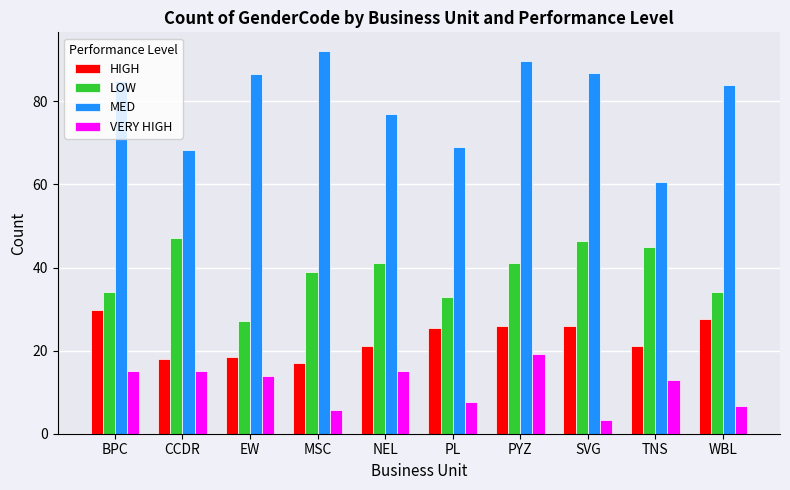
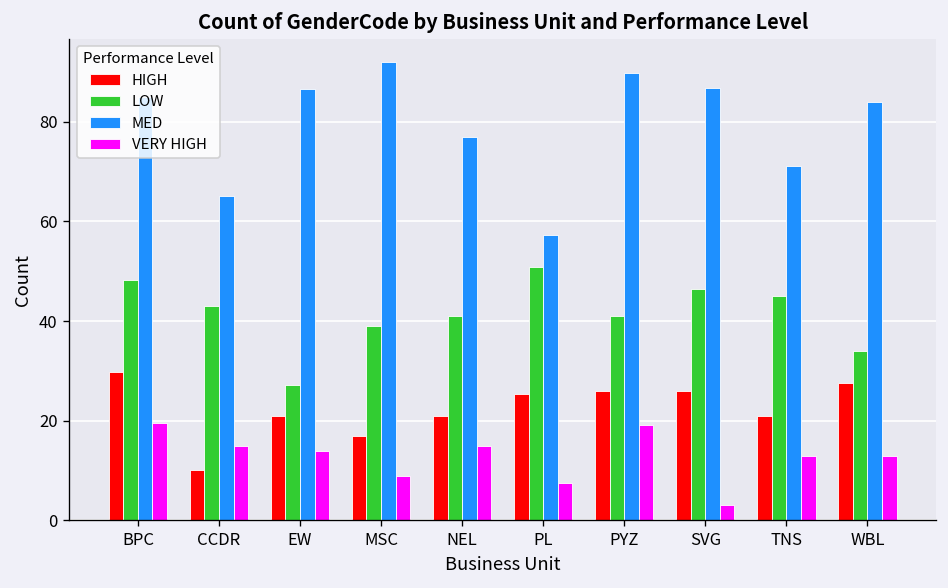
LOW, BPC: 34 -> 48
VERY HIGH, BPC: 15 -> 20
HIGH, CCDR: 18 -> 10
LOW, CCDR: 47 -> 43
MED, CCDR: 68 -> 65
HIGH, EW: 19 -> 21
VERY HIGH, MSC: 6 -> 9
LOW, PL: 33 -> 51
MED, PL: 69 -> 57
MED, TNS: 61 -> 71
VERY HIGH, WBL: 7 -> 13
